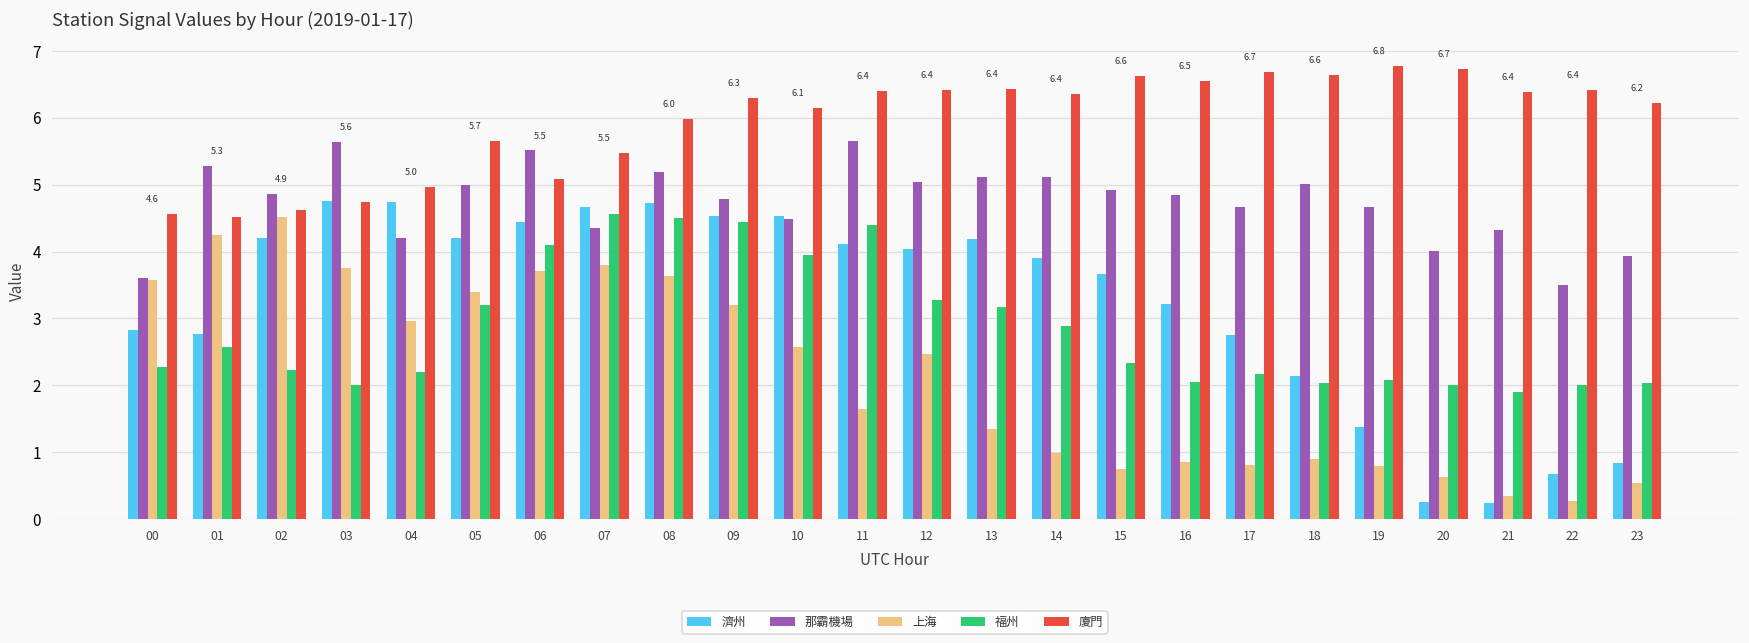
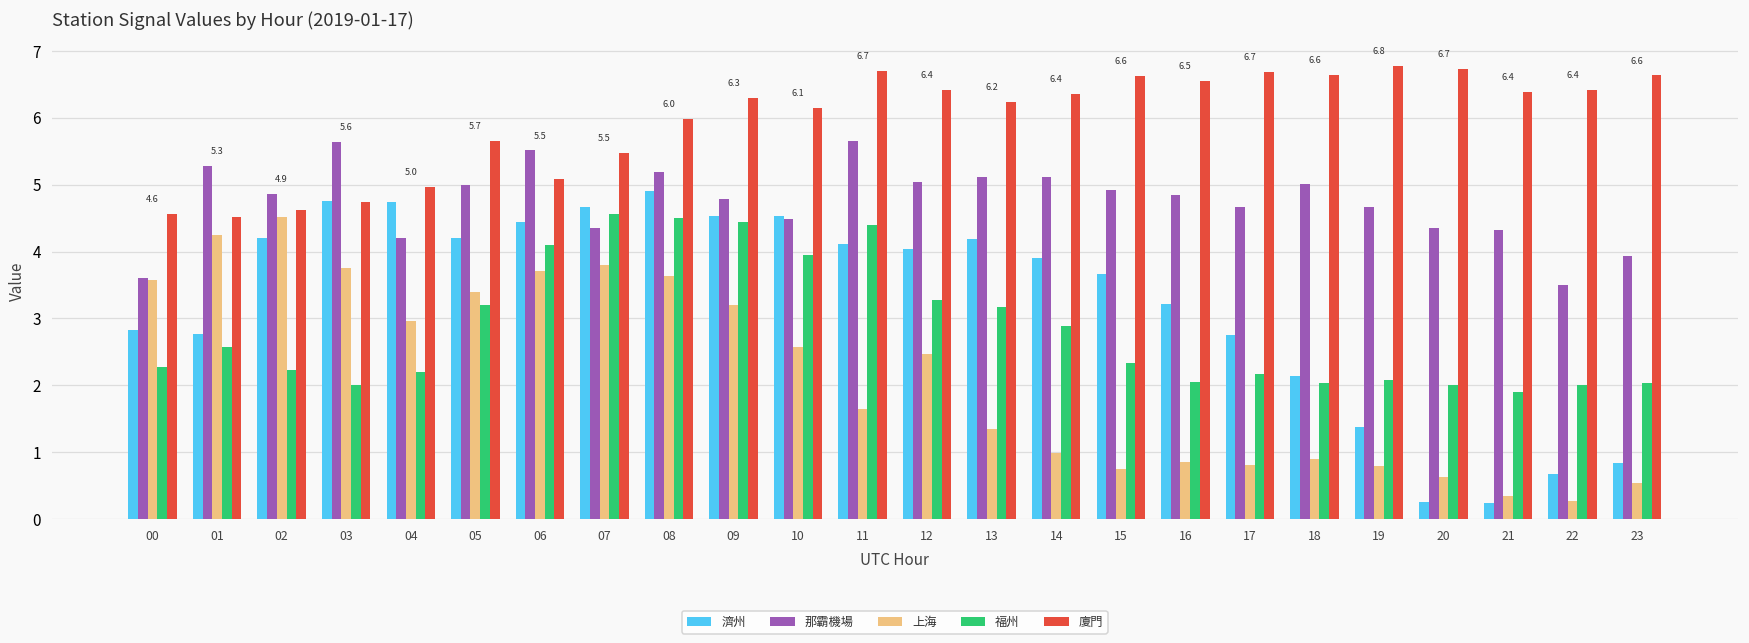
濟州, 08: 4.7 -> 4.9
廈門, 11: 6.4 -> 6.7
廈門, 13: 6.4 -> 6.2
那霸機場, 20: 4.0 -> 4.4
廈門, 23: 6.2 -> 6.6
